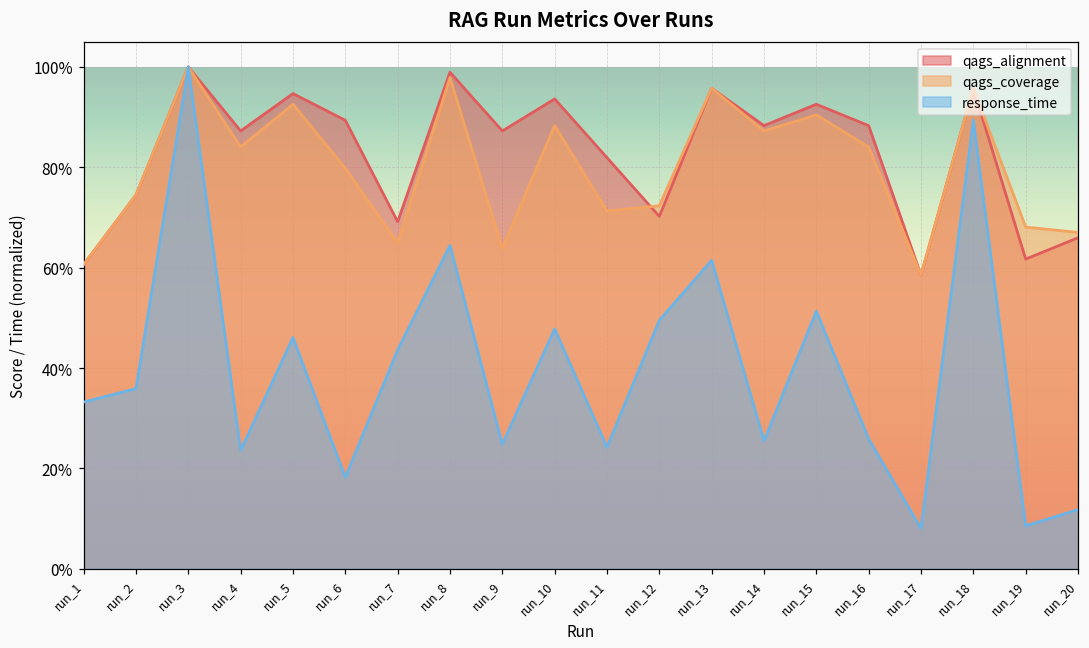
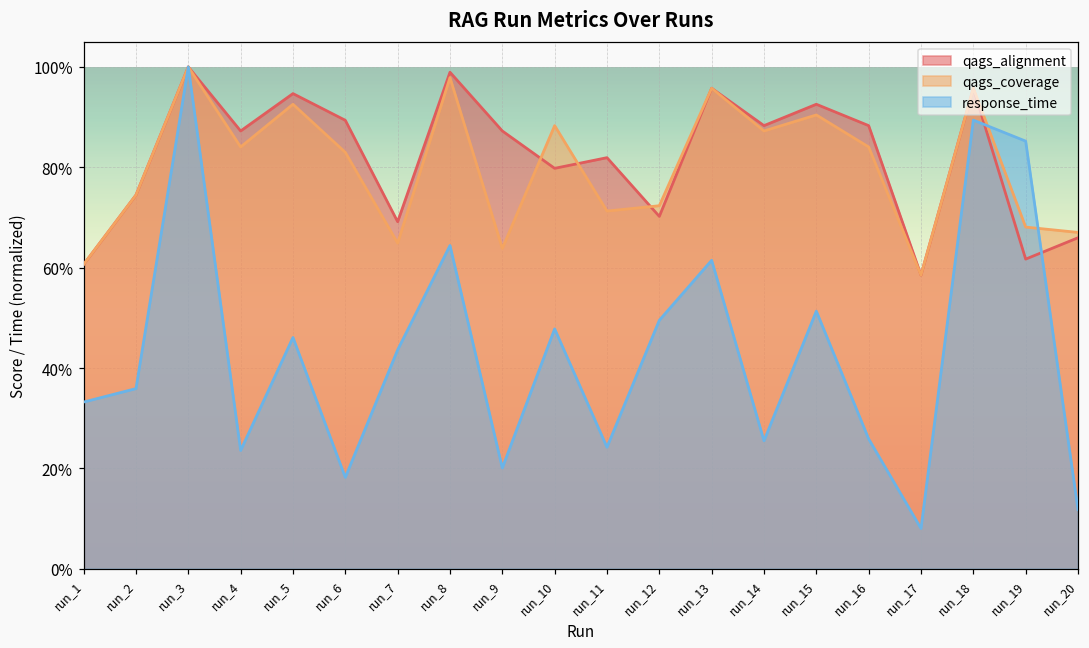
qags_coverage, run_6: 80% -> 83%
response_time, run_9: 25% -> 20%
qags_alignment, run_10: 94% -> 80%
response_time, run_19: 9% -> 85%
